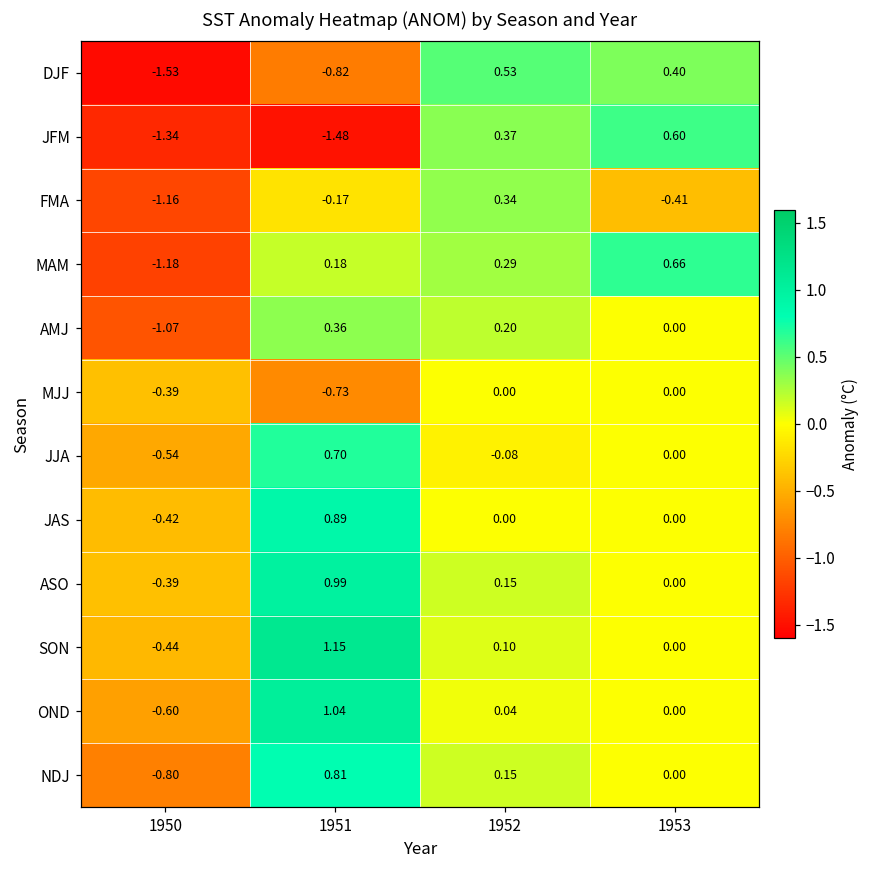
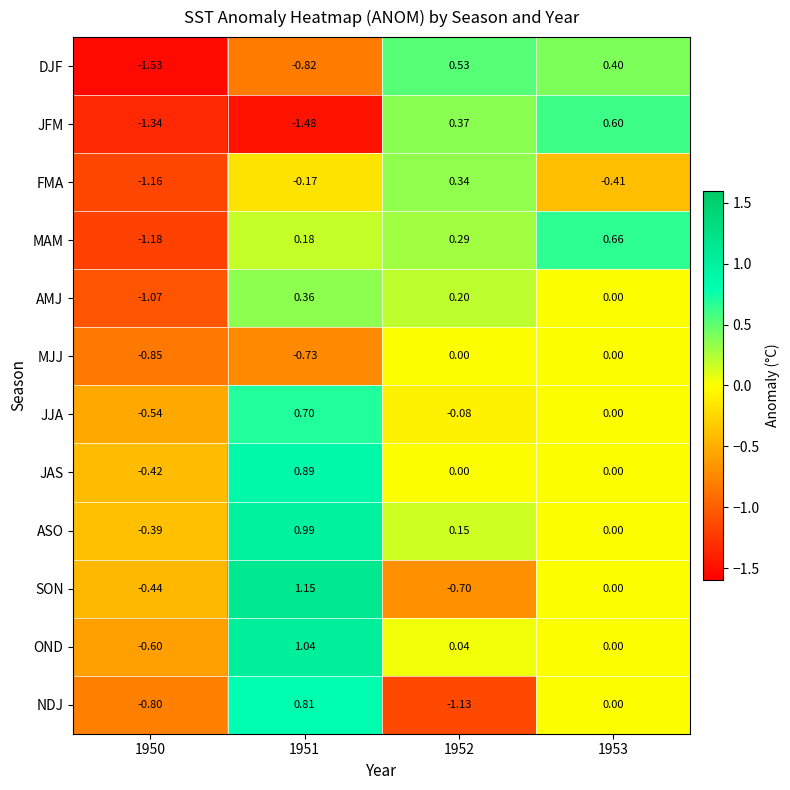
MJJ, 1950: -0.39 -> -0.85
SON, 1952: 0.10 -> -0.70
NDJ, 1952: 0.15 -> -1.13
